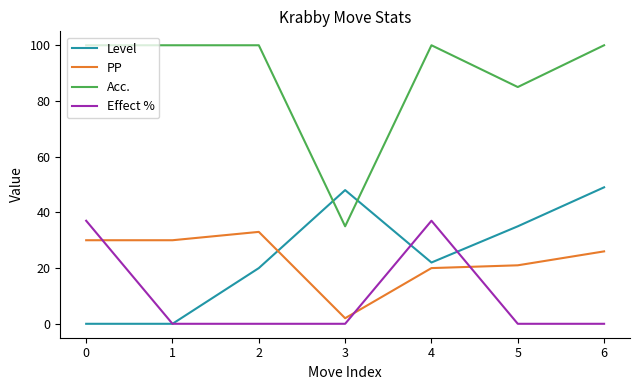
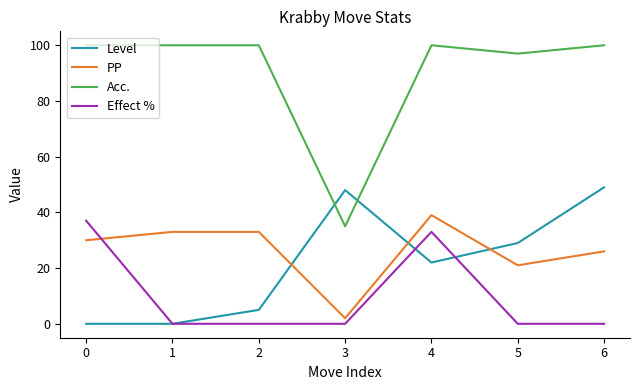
PP, 1: 30 -> 33
Level, 2: 20 -> 5
PP, 4: 20 -> 39
Effect %, 4: 37 -> 33
Level, 5: 35 -> 29
Acc., 5: 85 -> 97
